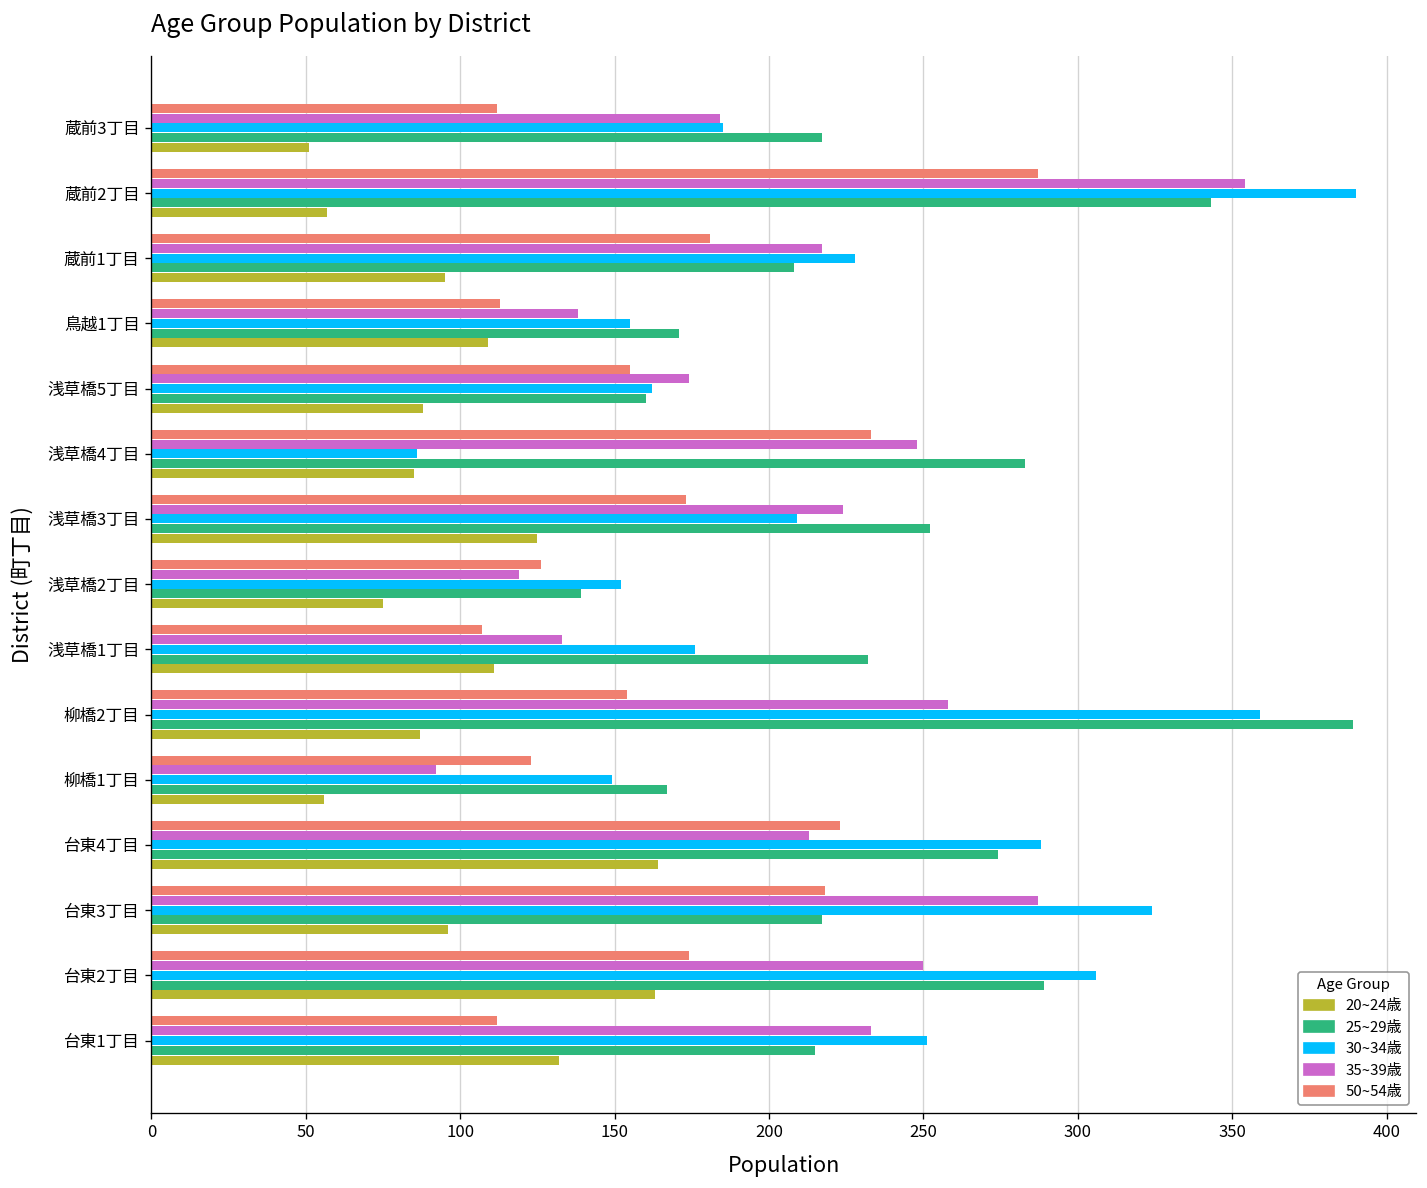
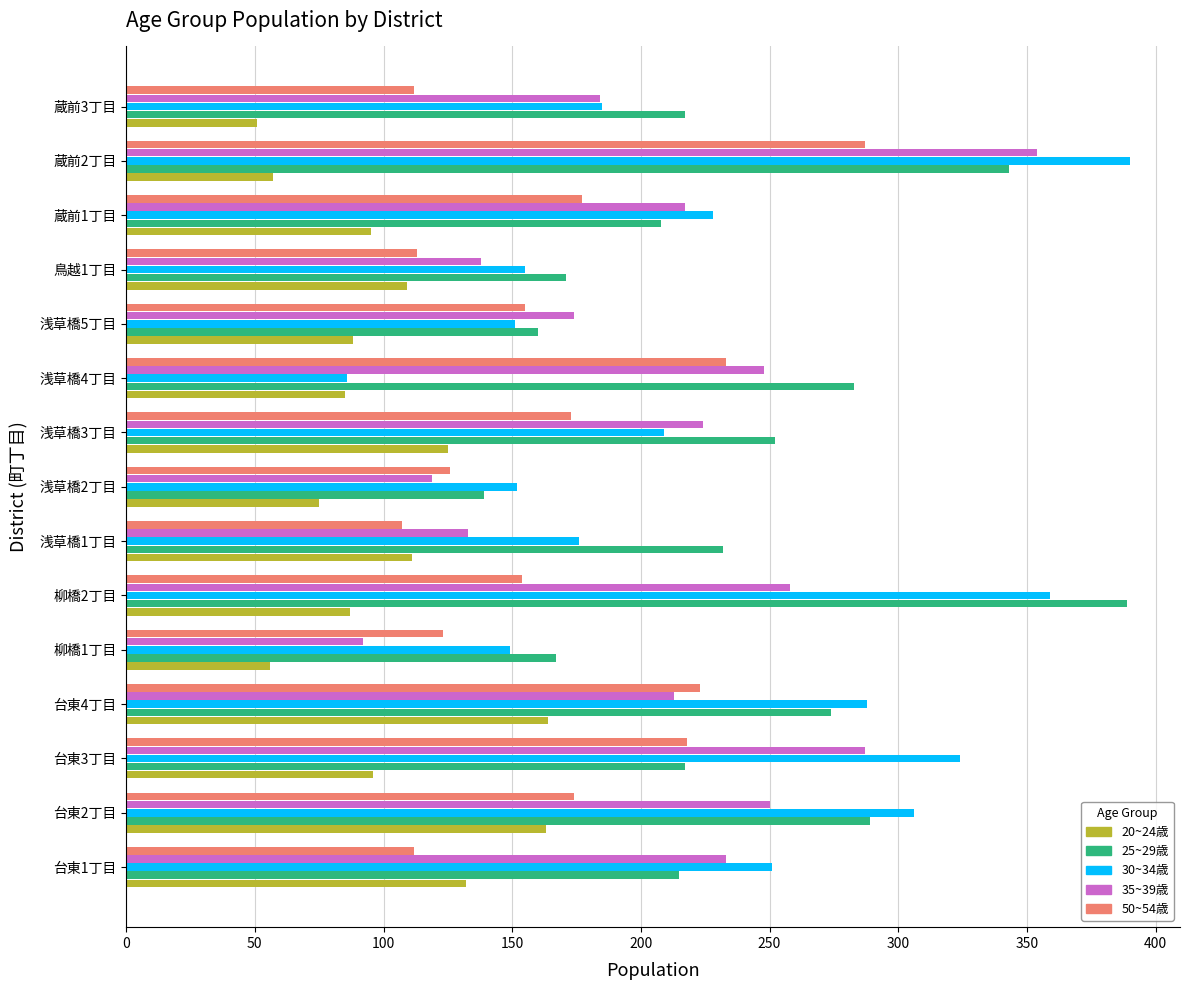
50~54歳, 蔵前1丁目: 181 -> 177
30~34歳, 浅草橋5丁目: 162 -> 151
